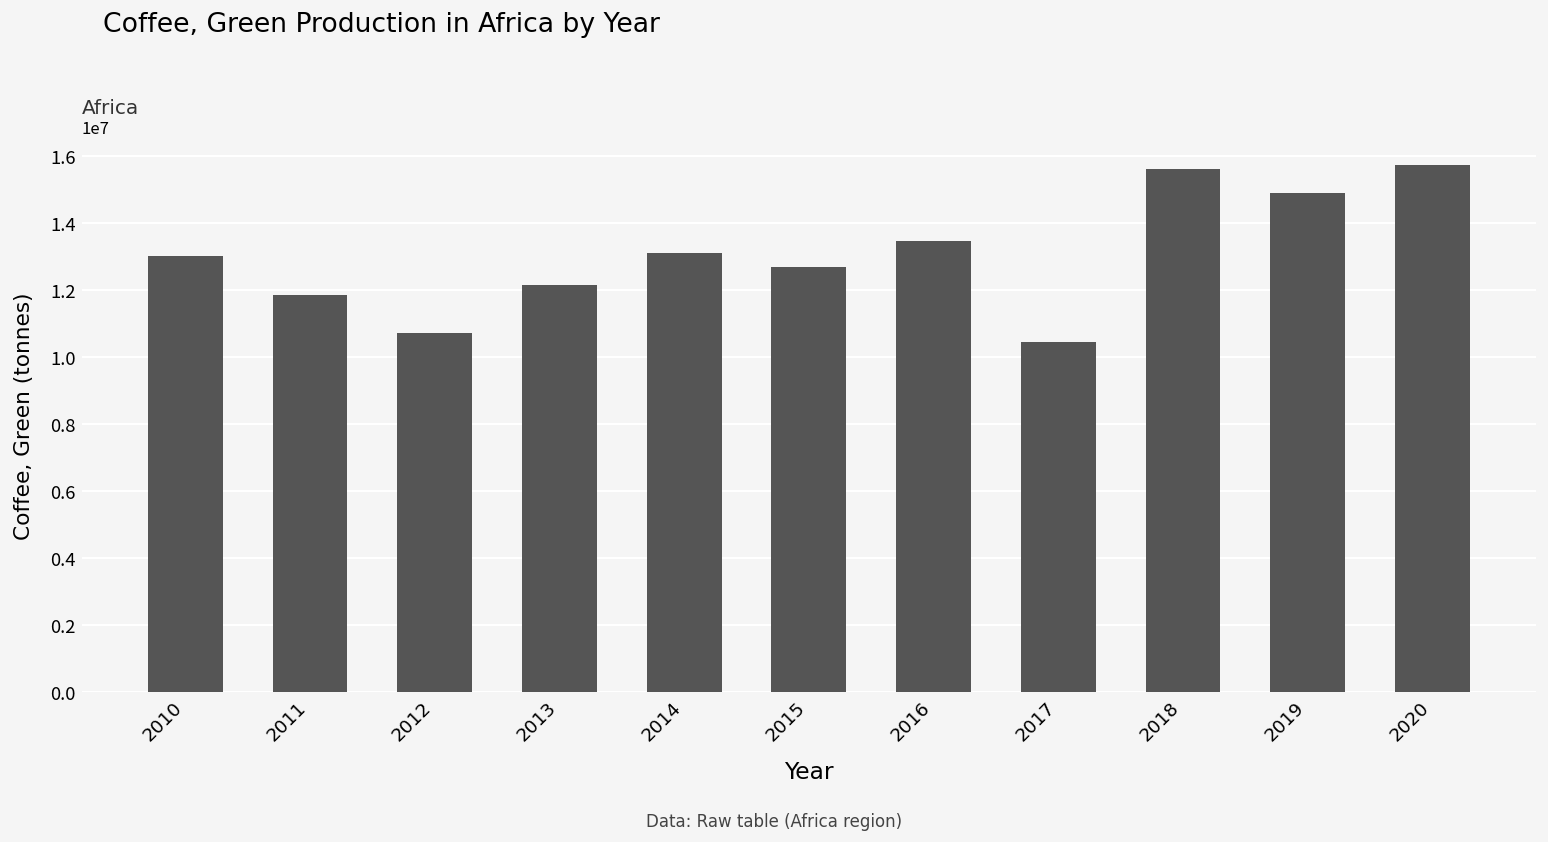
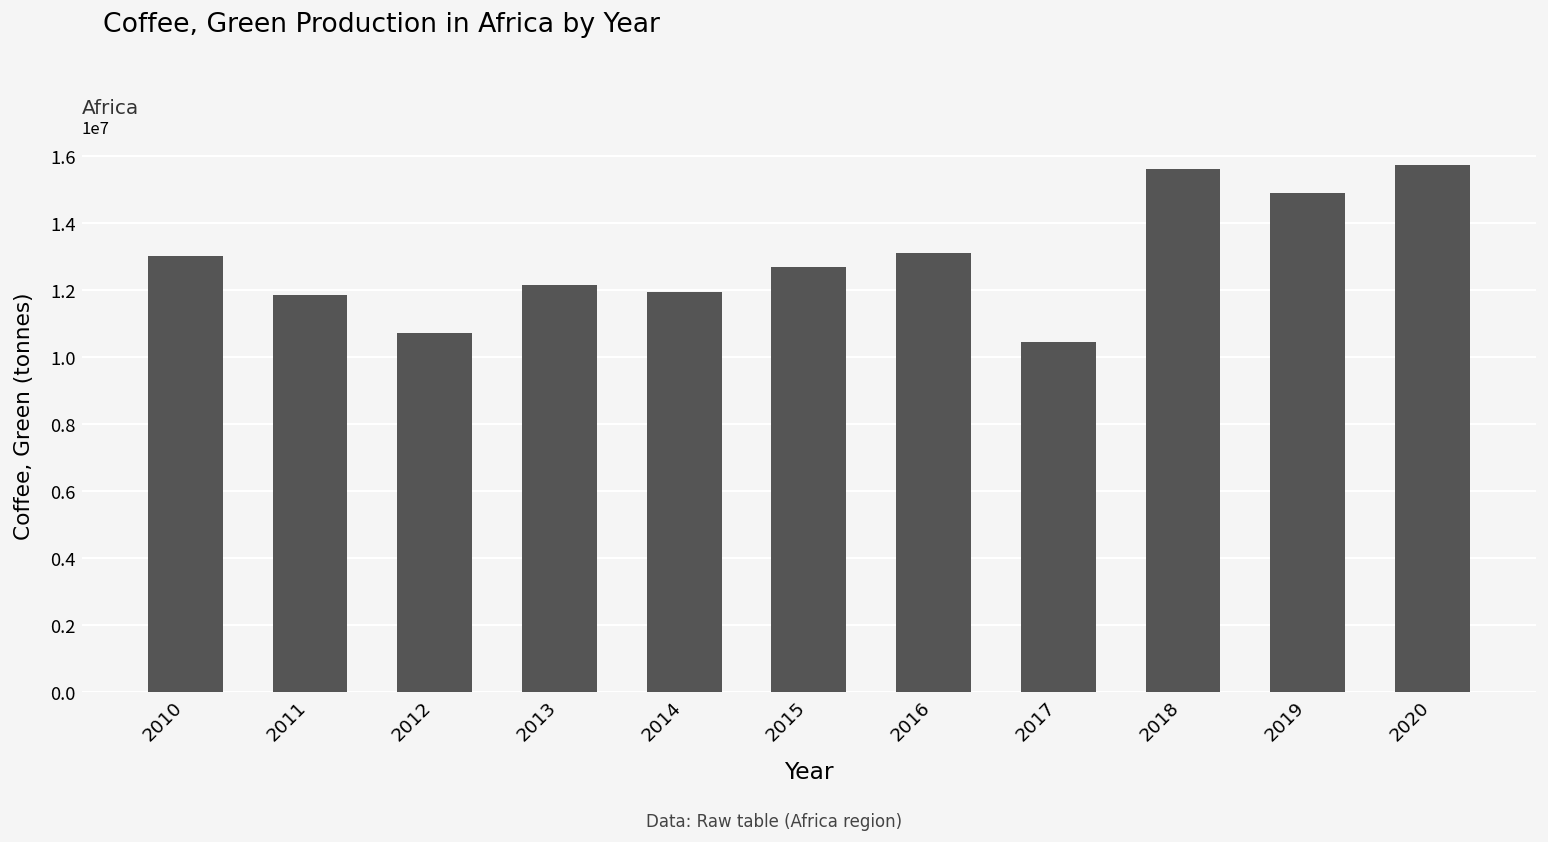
2014: 13100000 -> 12000000
2016: 13500000 -> 13100000
